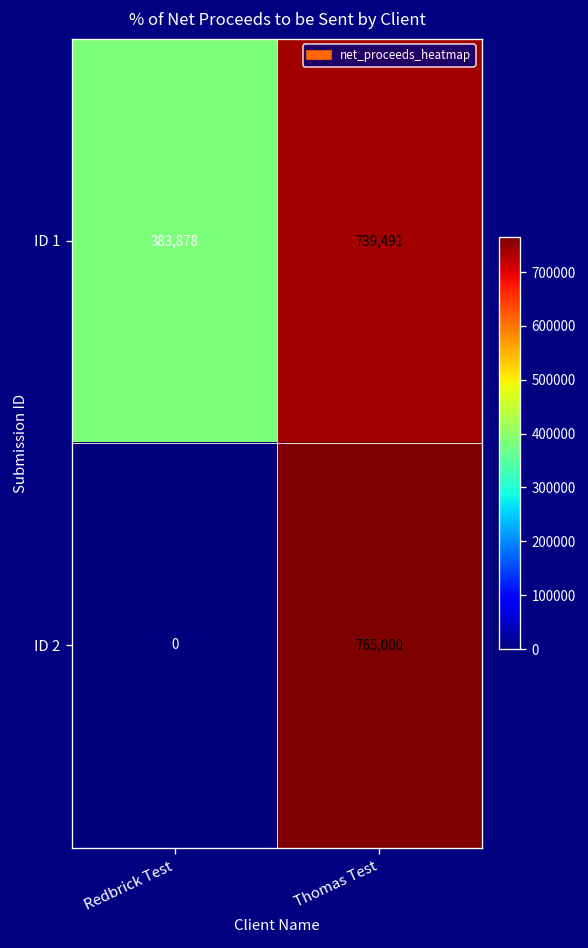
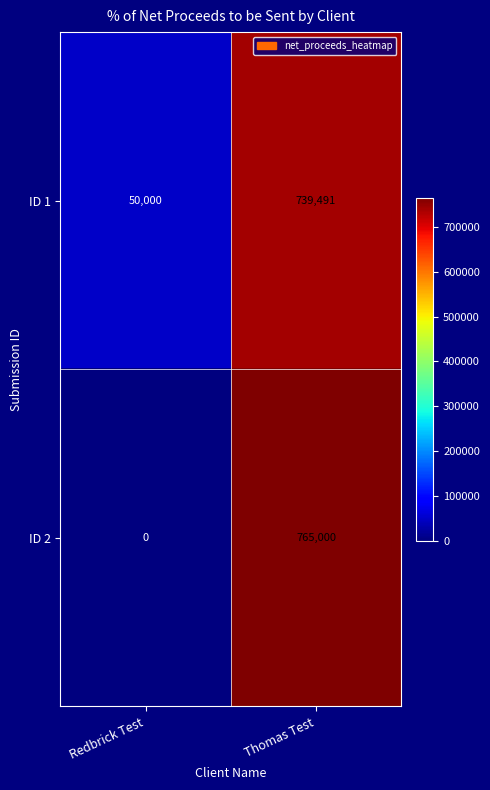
ID 1, Redbrick Test: 383,878 -> 50,000
